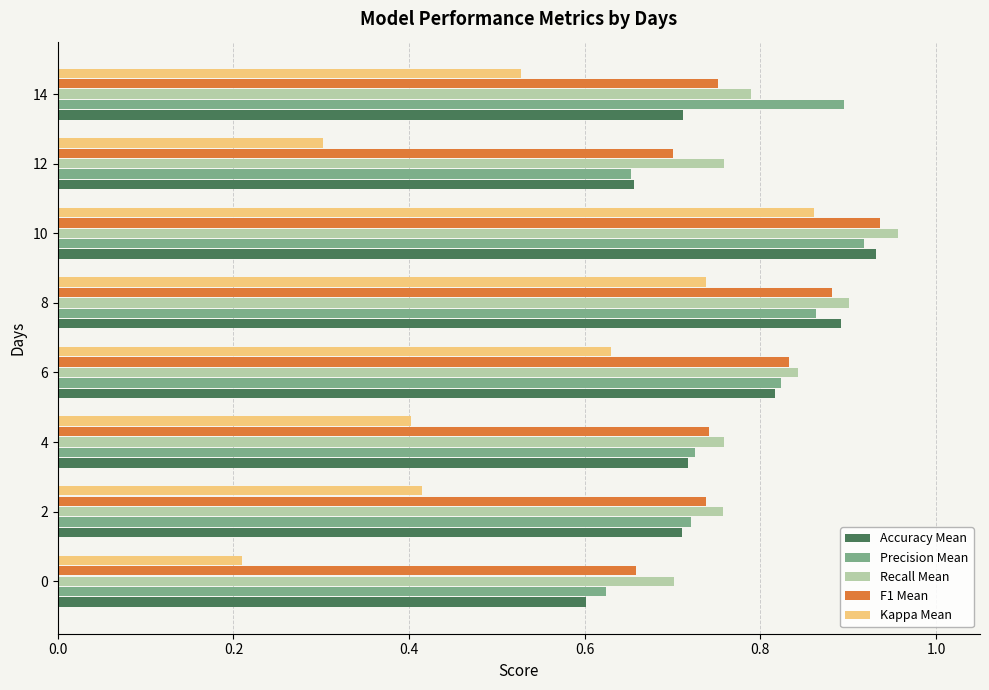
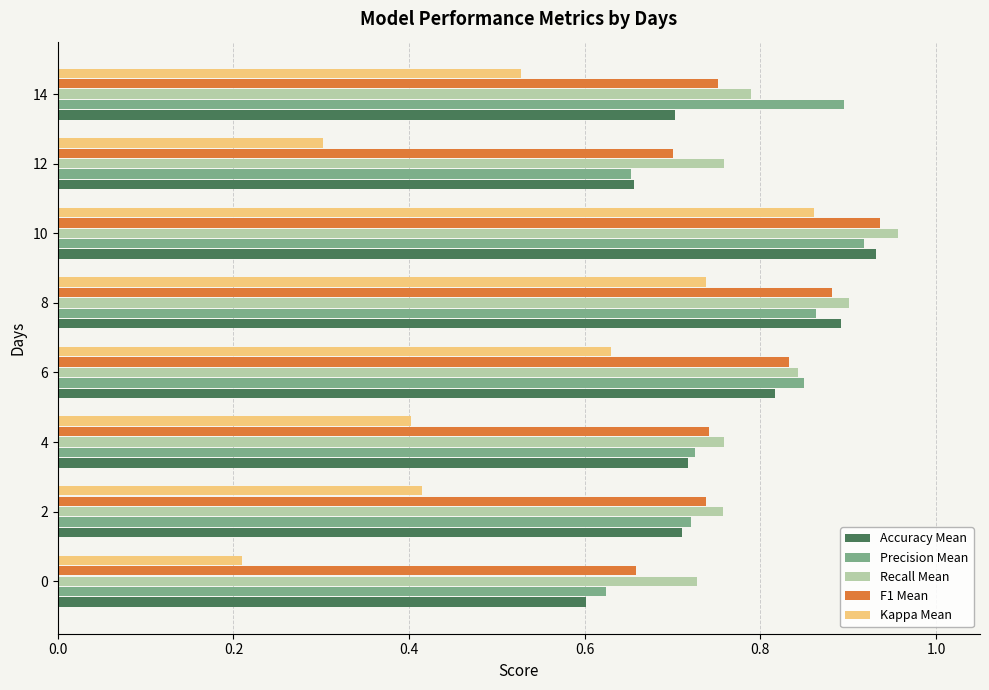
Accuracy Mean, 14: 0.71 -> 0.70
Precision Mean, 6: 0.82 -> 0.85
Recall Mean, 0: 0.70 -> 0.73
